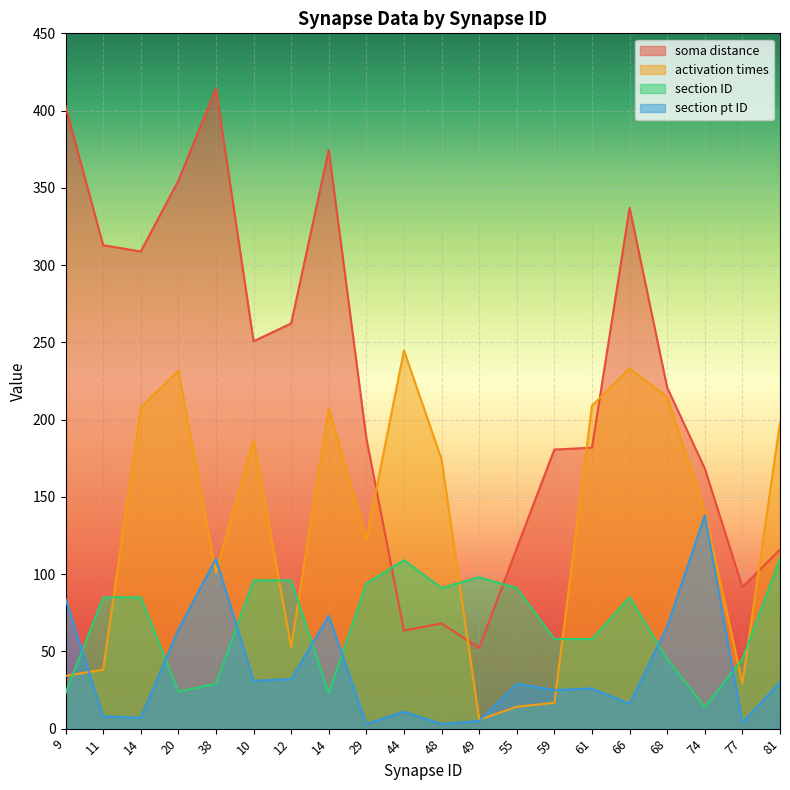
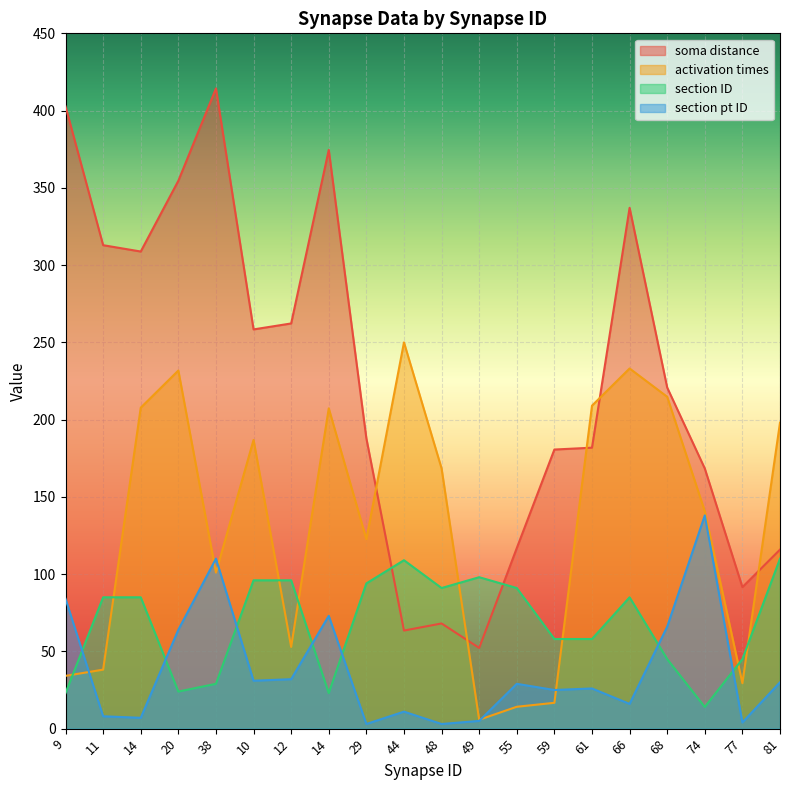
soma distance, 10: 251 -> 258
activation times, 44: 245 -> 250
activation times, 48: 174 -> 168
